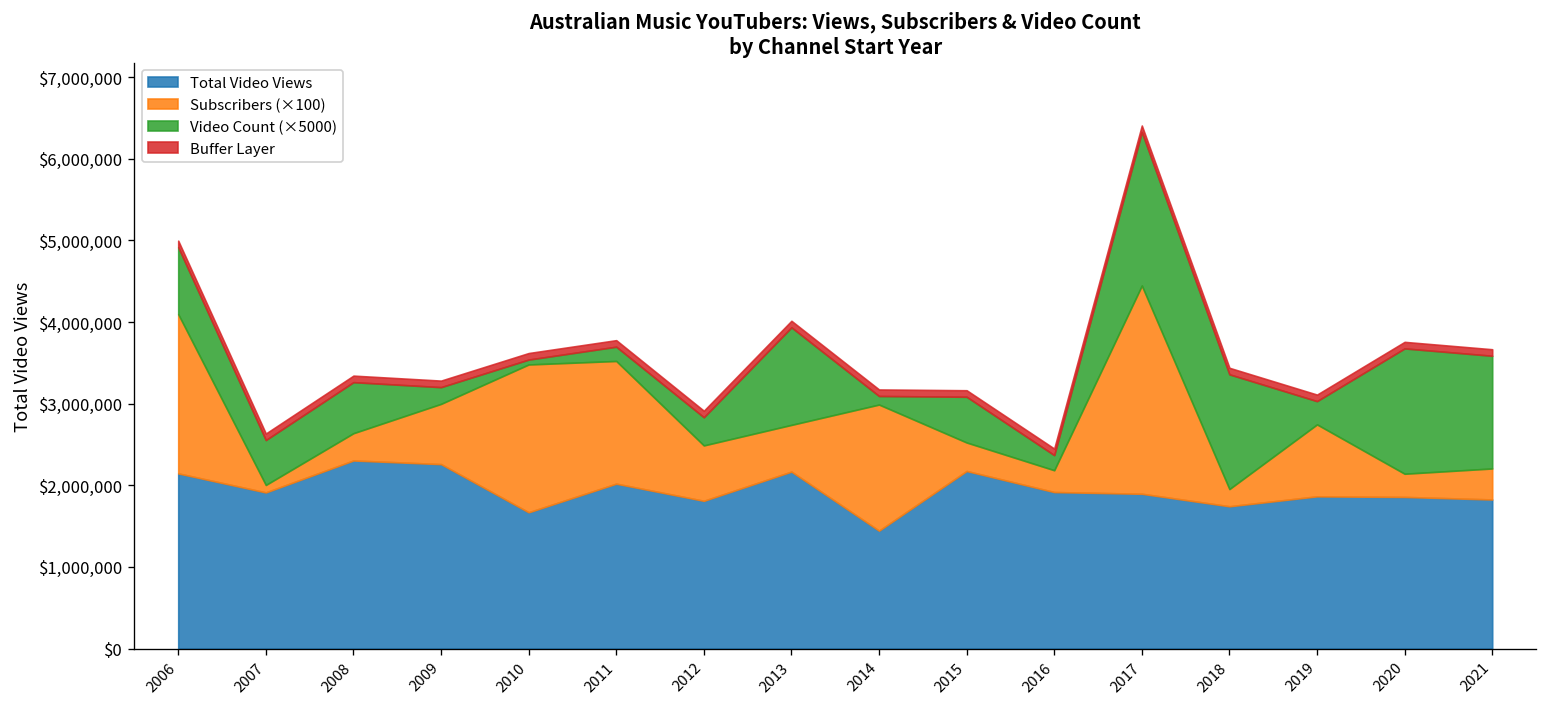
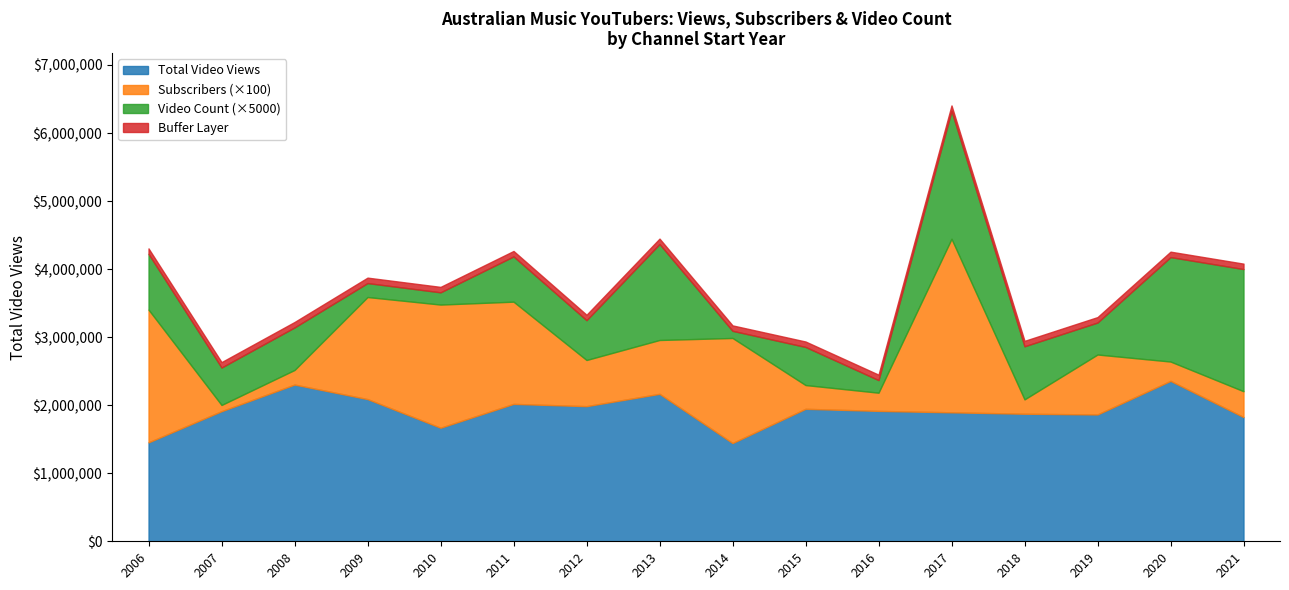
Total Video Views, 2006: $2,100,000 -> $1,500,000
Subscribers (×100), 2008: $300,000 -> $200,000
Total Video Views, 2009: $2,300,000 -> $2,100,000
Subscribers (×100), 2009: $700,000 -> $1,500,000
Video Count (×5000), 2010: $100,000 -> $200,000
Video Count (×5000), 2011: $200,000 -> $700,000
Total Video Views, 2012: $1,800,000 -> $2,000,000
Video Count (×5000), 2012: $300,000 -> $600,000
Subscribers (×100), 2013: $600,000 -> $800,000
Video Count (×5000), 2013: $1,200,000 -> $1,400,000
Total Video Views, 2015: $2,200,000 -> $1,900,000
Total Video Views, 2018: $1,700,000 -> $1,900,000
Video Count (×5000), 2018: $1,400,000 -> $800,000
Video Count (×5000), 2019: $300,000 -> $500,000
Total Video Views, 2020: $1,900,000 -> $2,400,000
Video Count (×5000), 2021: $1,400,000 -> $1,800,000
